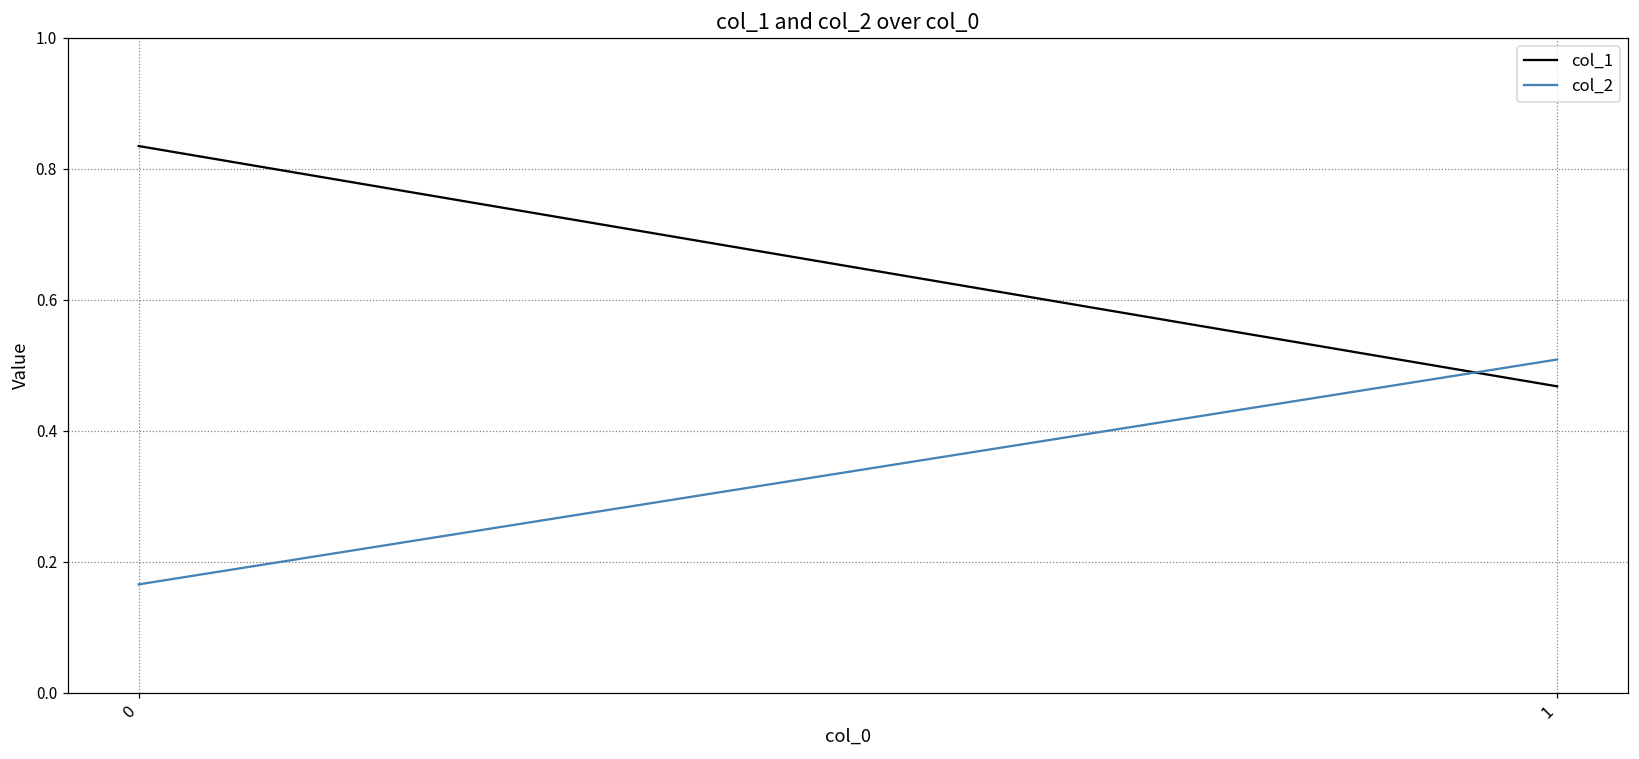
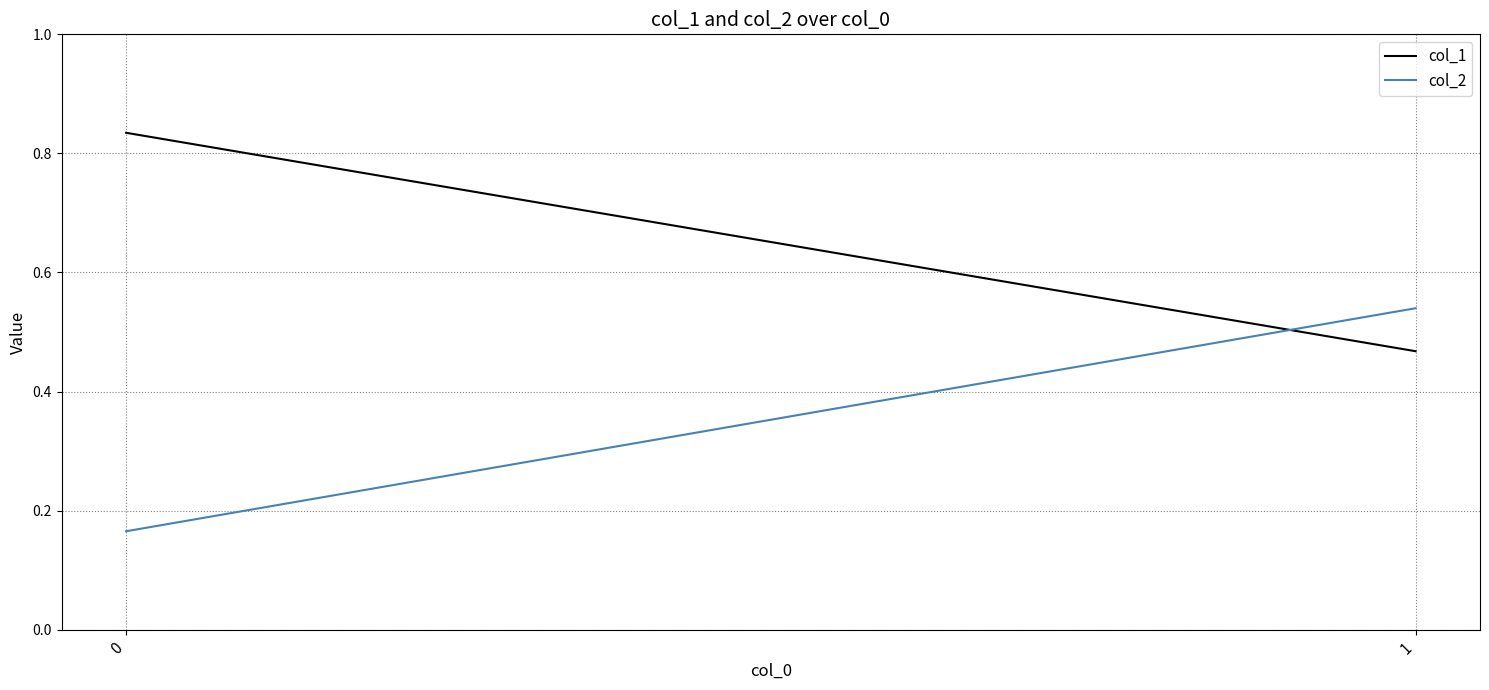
col_2, 1: 0.51 -> 0.54
